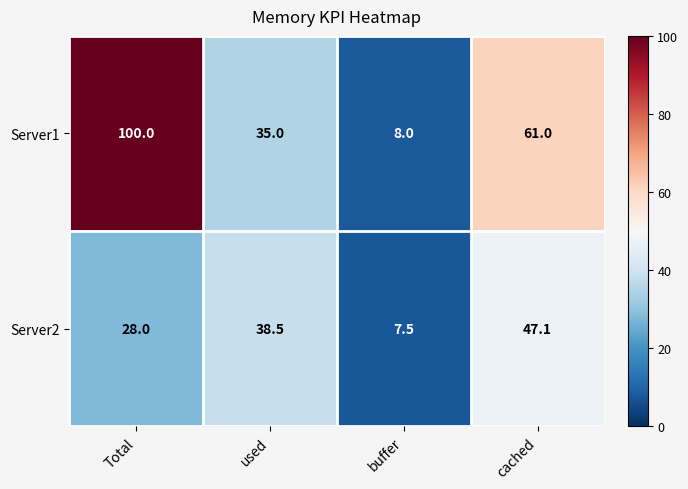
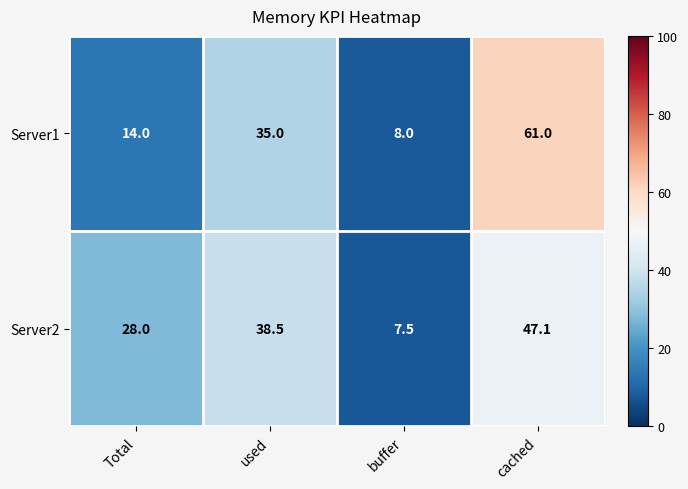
Server1, Total: 100.0 -> 14.0
